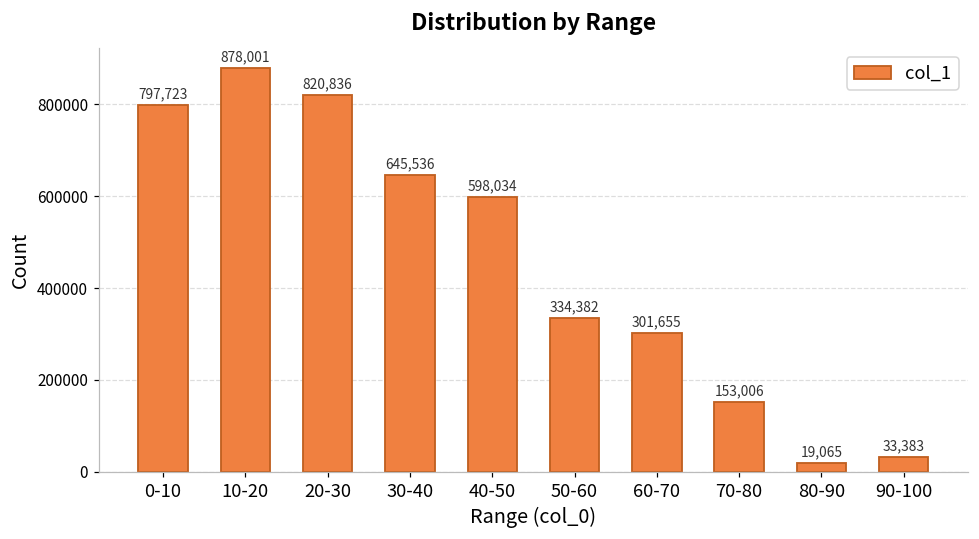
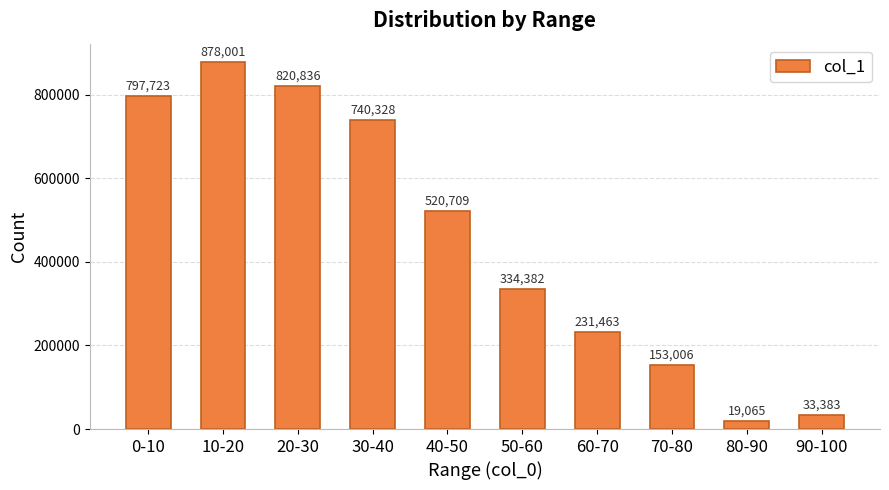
30-40: 645,536 -> 740,328
40-50: 598,034 -> 520,709
60-70: 301,655 -> 231,463
